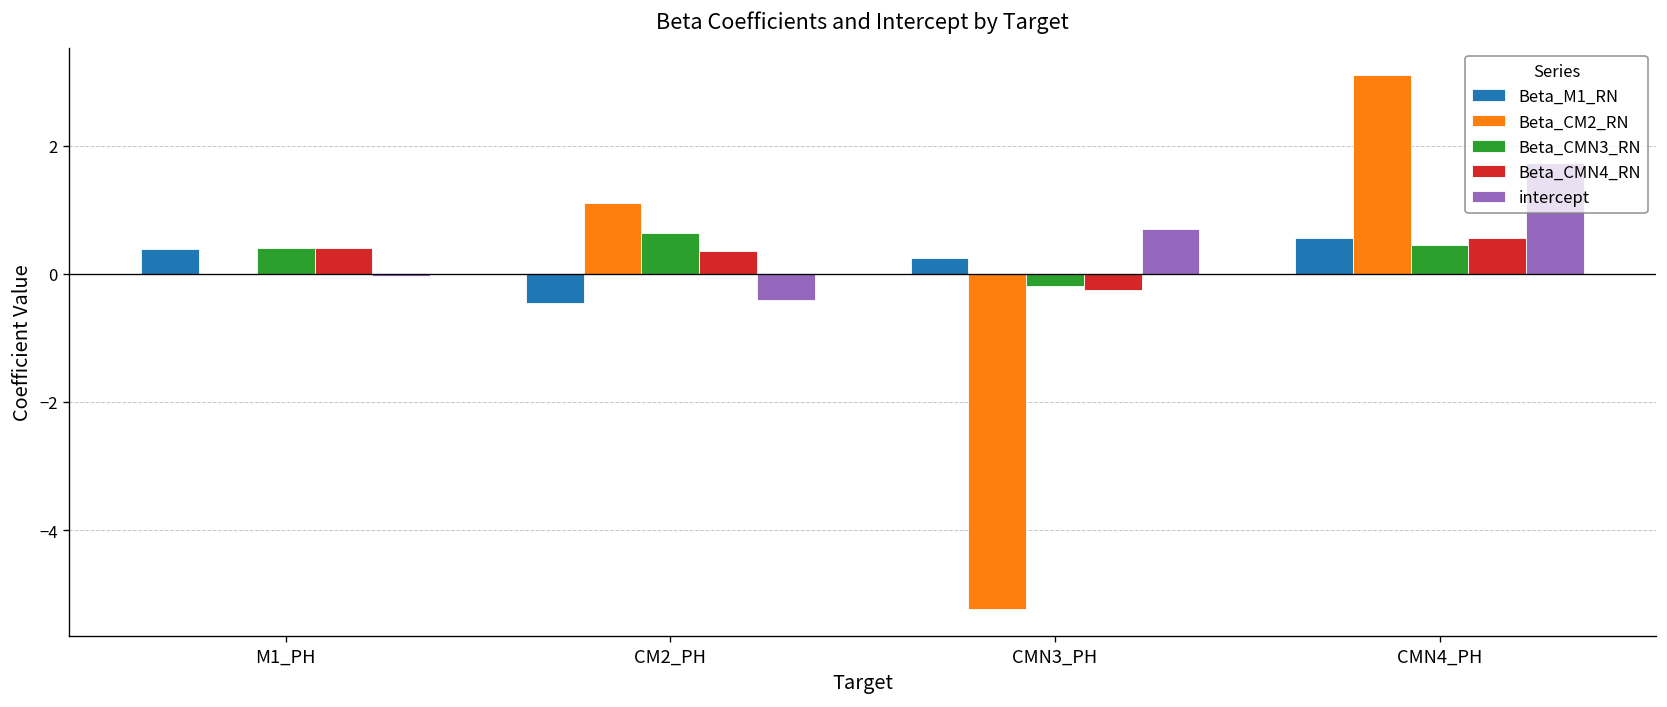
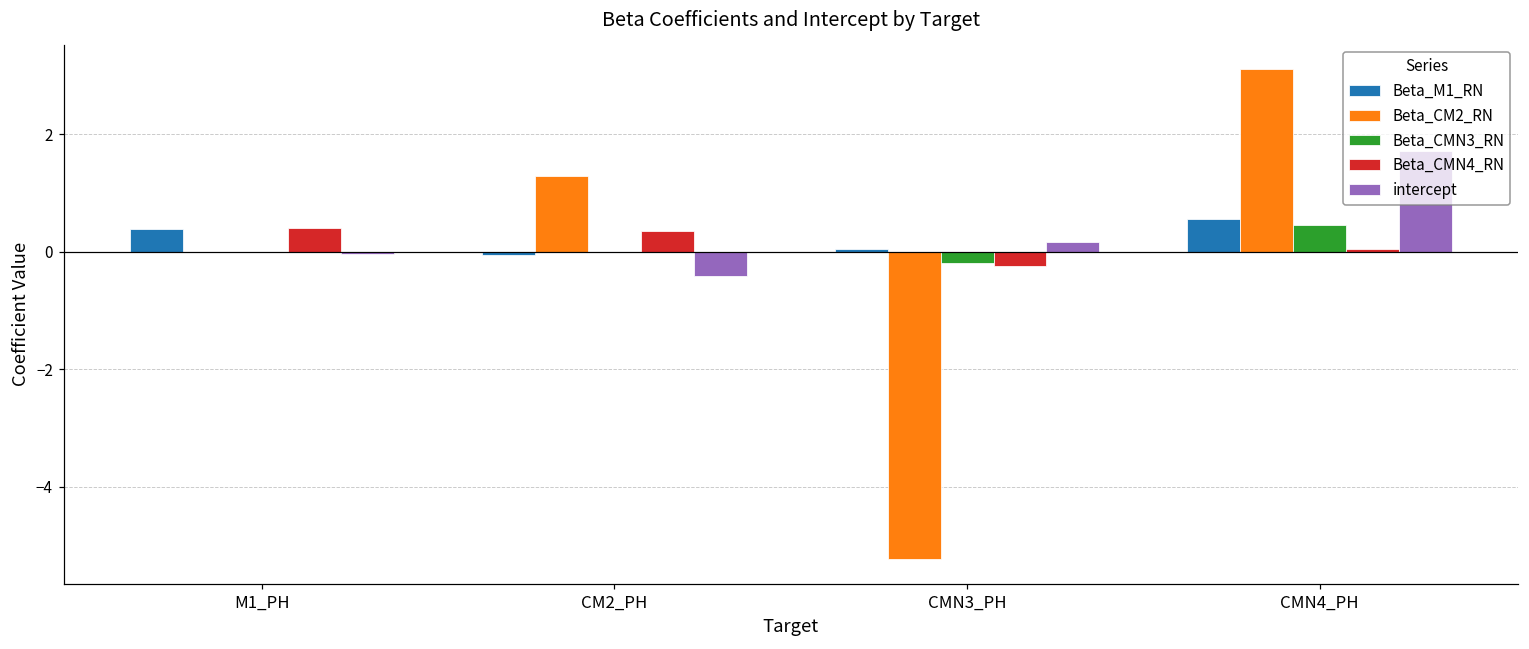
Beta_CMN3_RN, M1_PH: 0.4 -> 0.0
Beta_M1_RN, CM2_PH: -0.4 -> -0.1
Beta_CM2_RN, CM2_PH: 1.1 -> 1.3
Beta_CMN3_RN, CM2_PH: 0.6 -> 0.0
Beta_M1_RN, CMN3_PH: 0.2 -> 0.1
intercept, CMN3_PH: 0.7 -> 0.2
Beta_CMN4_RN, CMN4_PH: 0.6 -> 0.1
